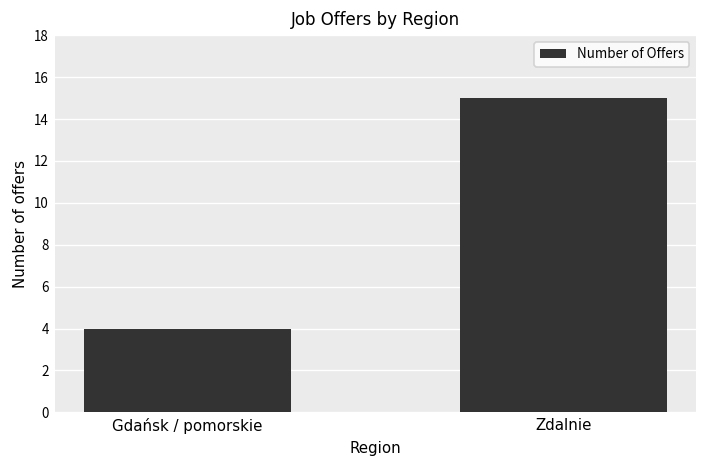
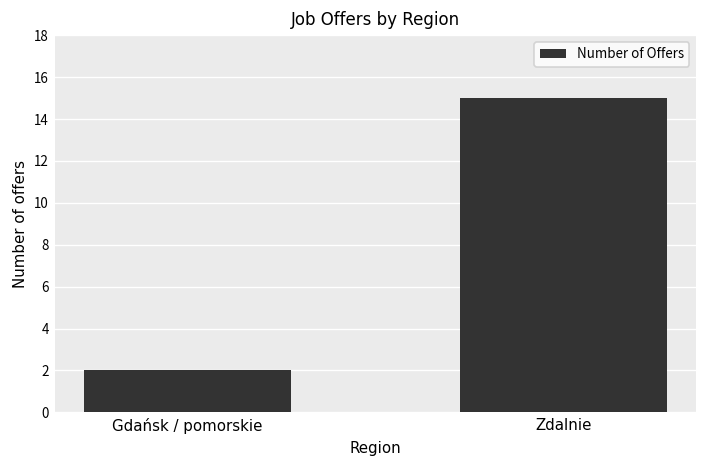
Gdańsk / pomorskie: 4 -> 2
